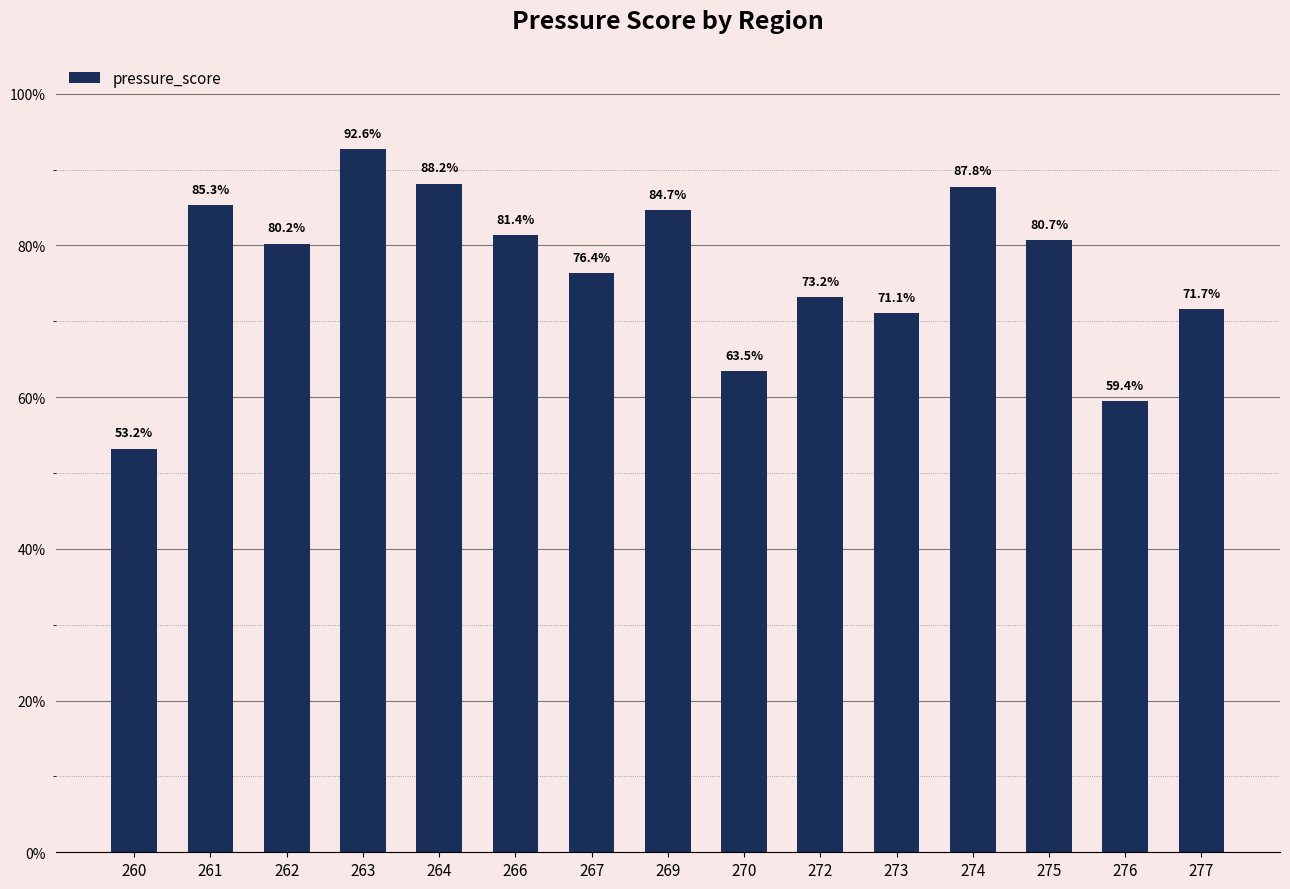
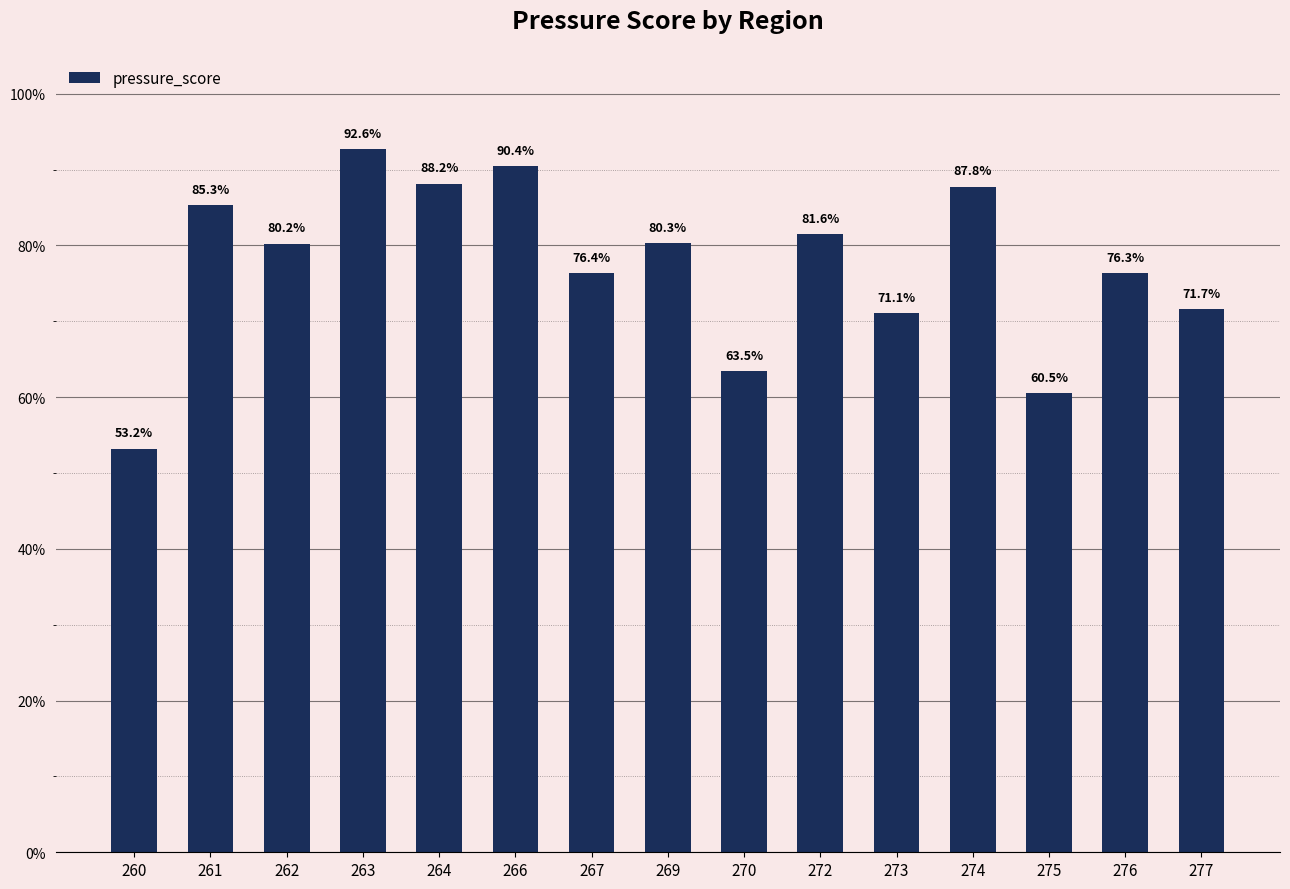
266: 81.4% -> 90.4%
269: 84.7% -> 80.3%
272: 73.2% -> 81.6%
275: 80.7% -> 60.5%
276: 59.4% -> 76.3%
